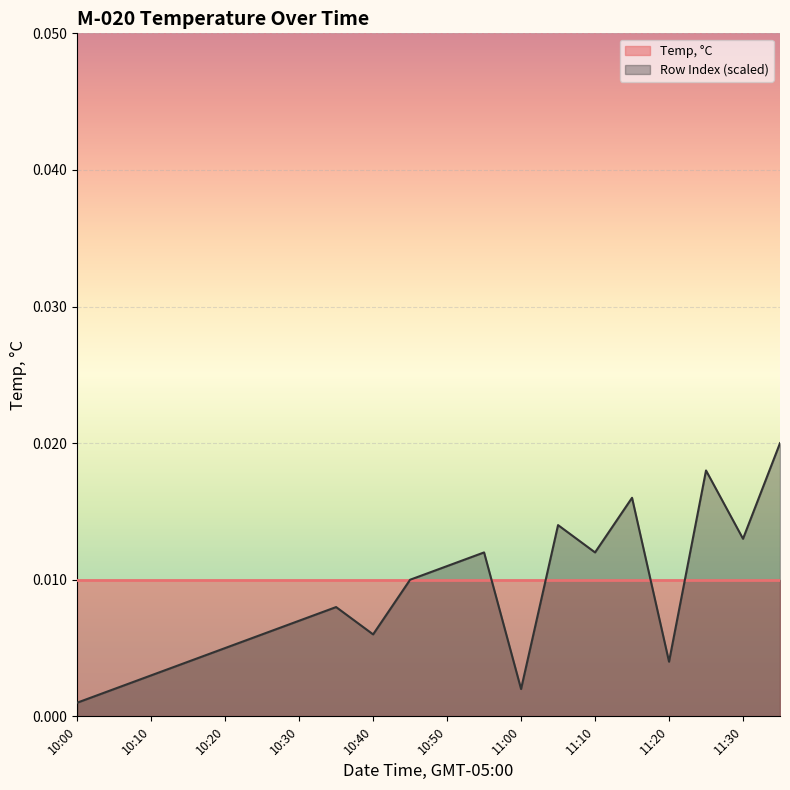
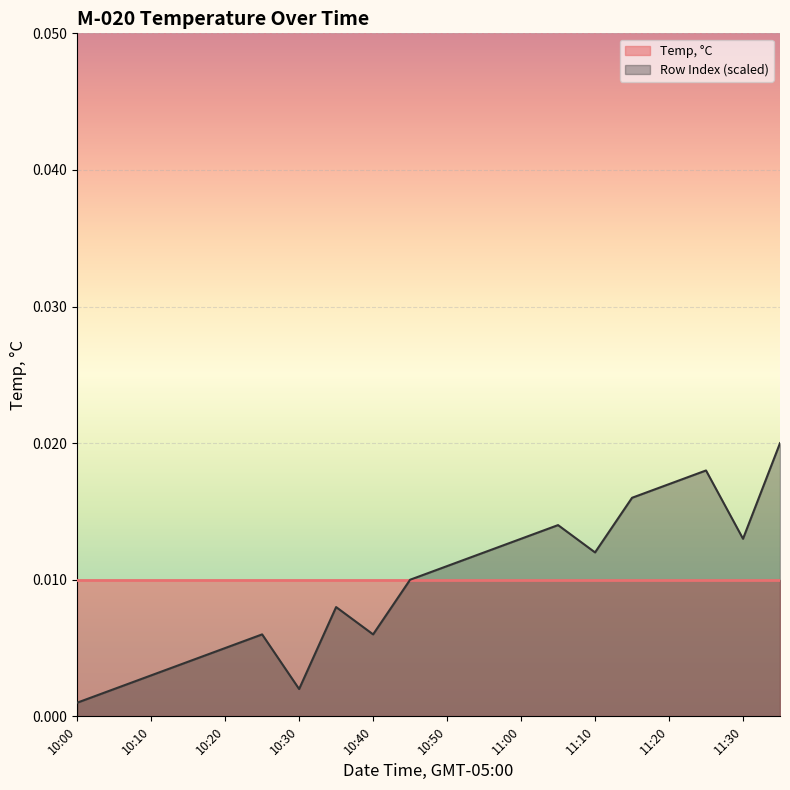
Row Index (scaled), 10:30: 0.0070 -> 0.0020
Row Index (scaled), 11:00: 0.0020 -> 0.0130
Row Index (scaled), 11:20: 0.0040 -> 0.0170
